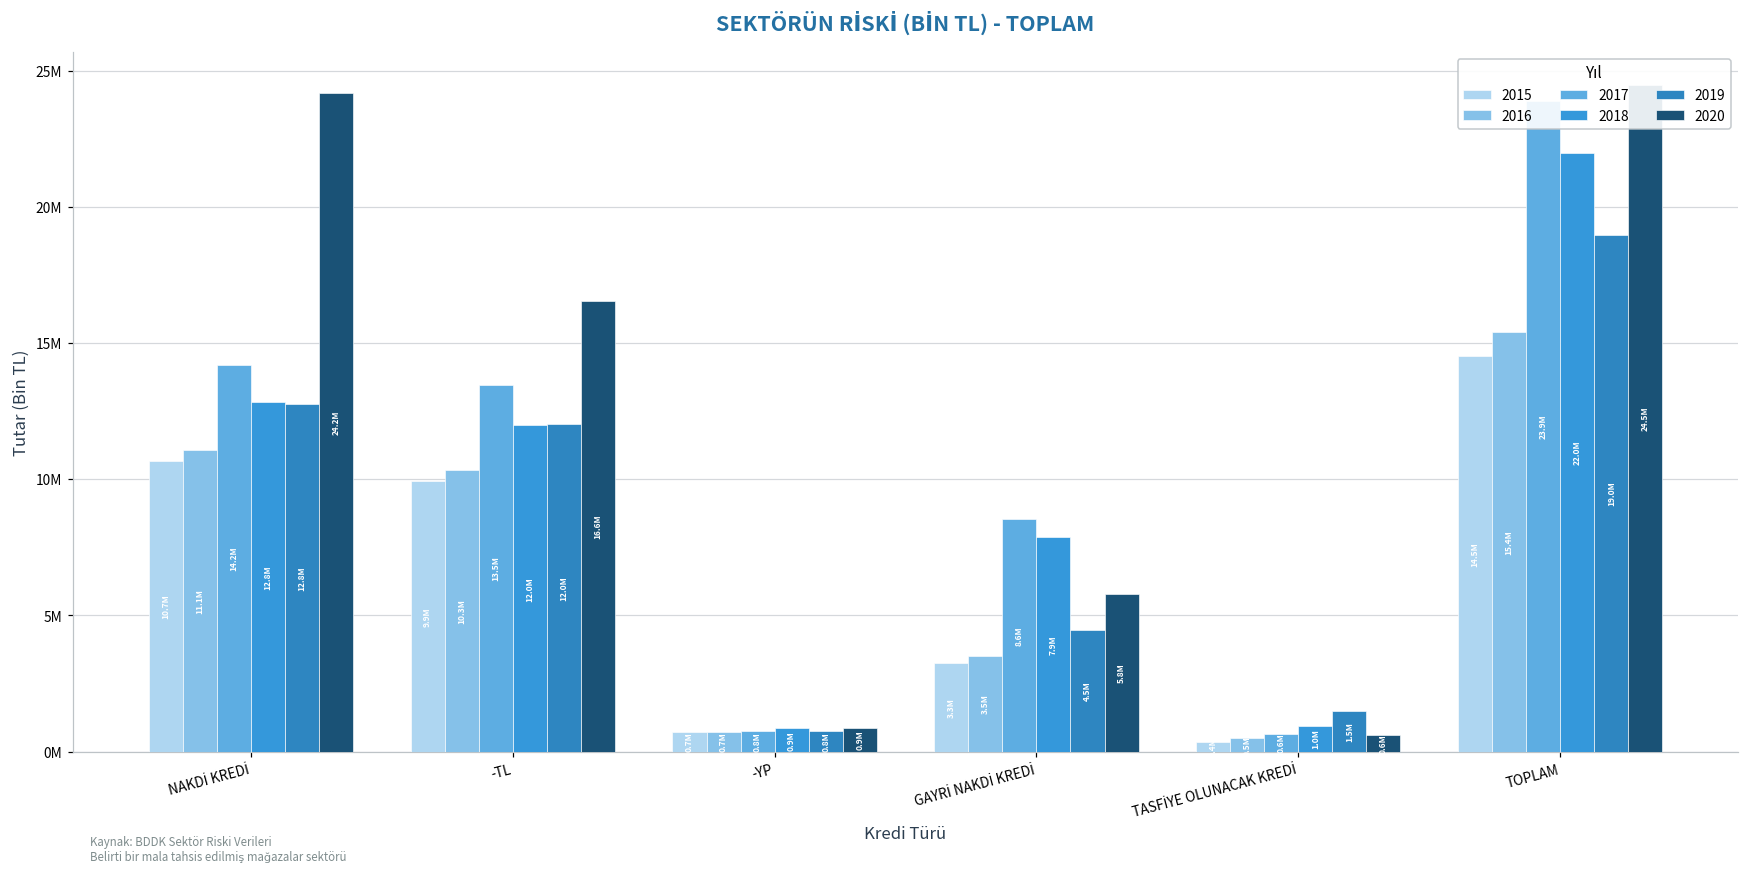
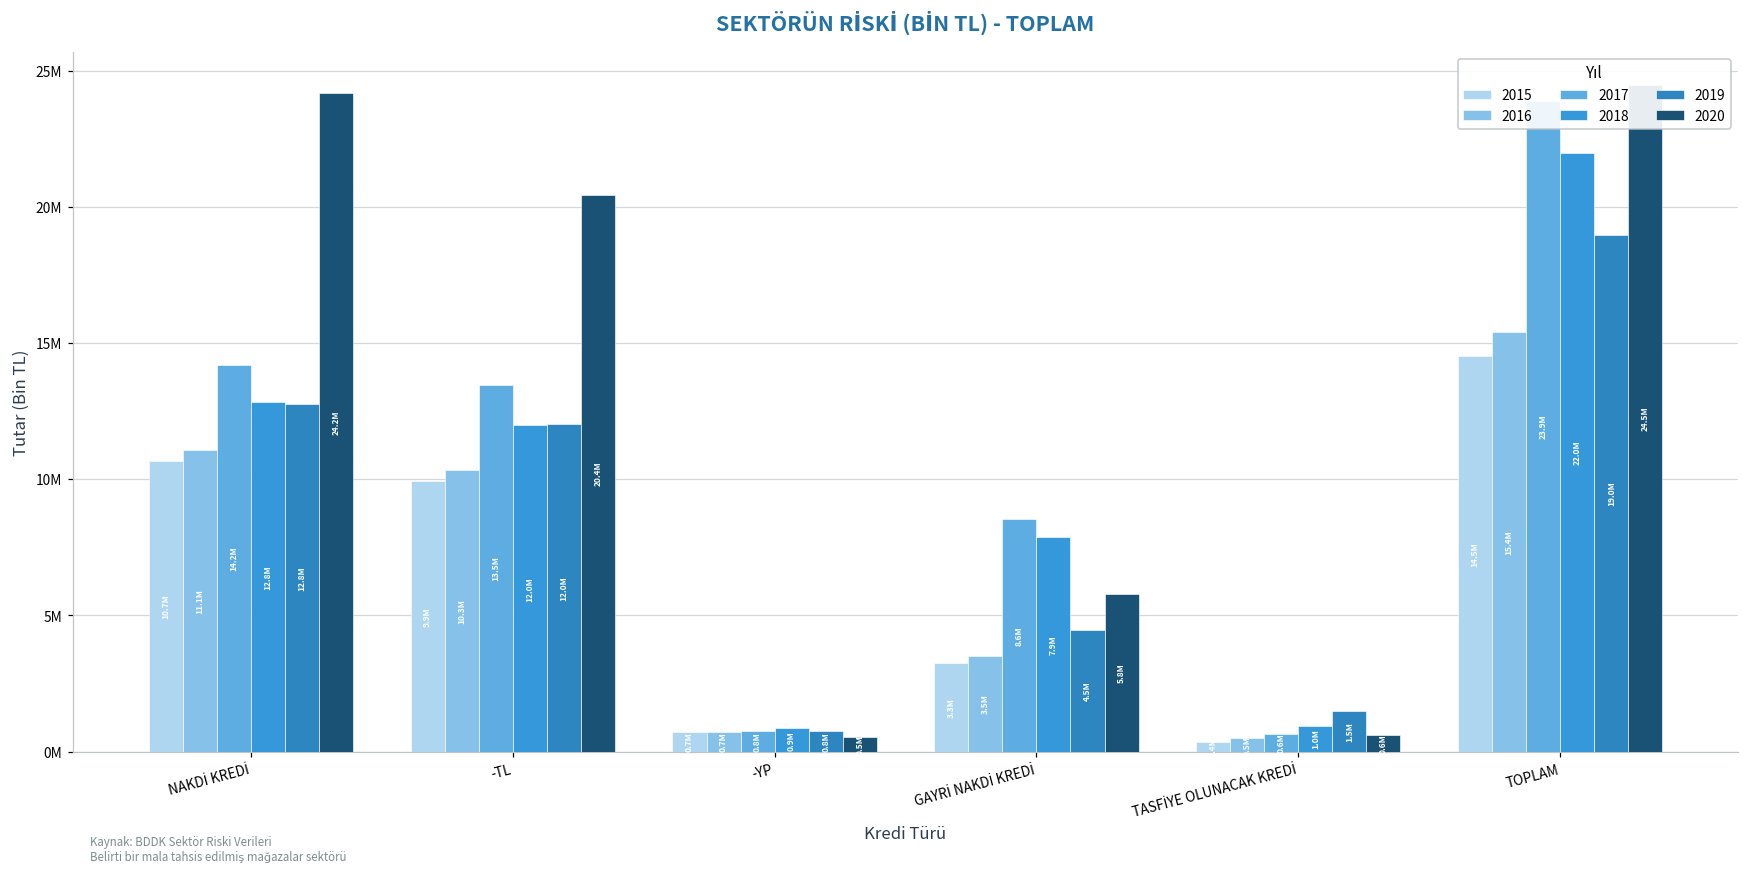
2020, -TL: 16.6M -> 20.4M
2020, -YP: 0.9M -> 0.5M
